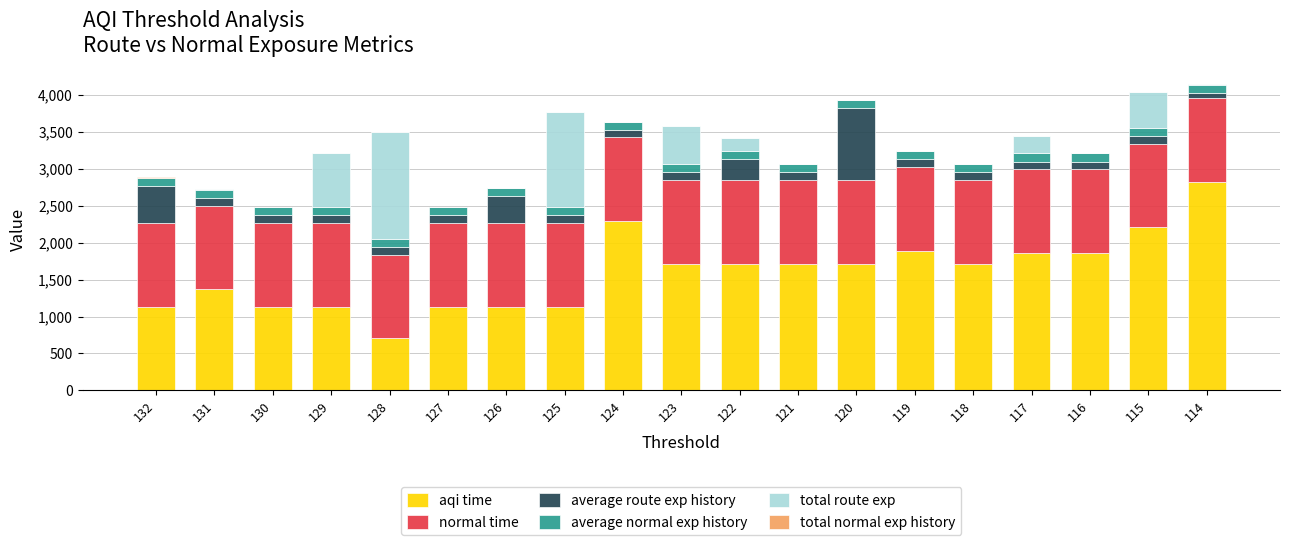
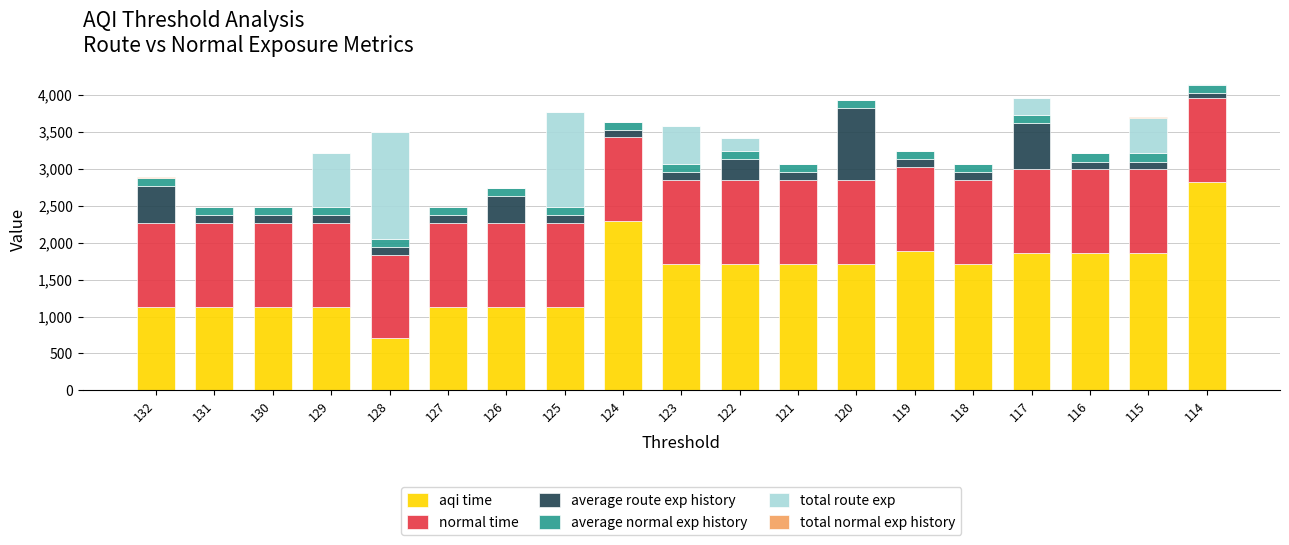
aqi time, 131: 1,400 -> 1,100
average route exp history, 117: 100 -> 600
aqi time, 115: 2,200 -> 1,900
